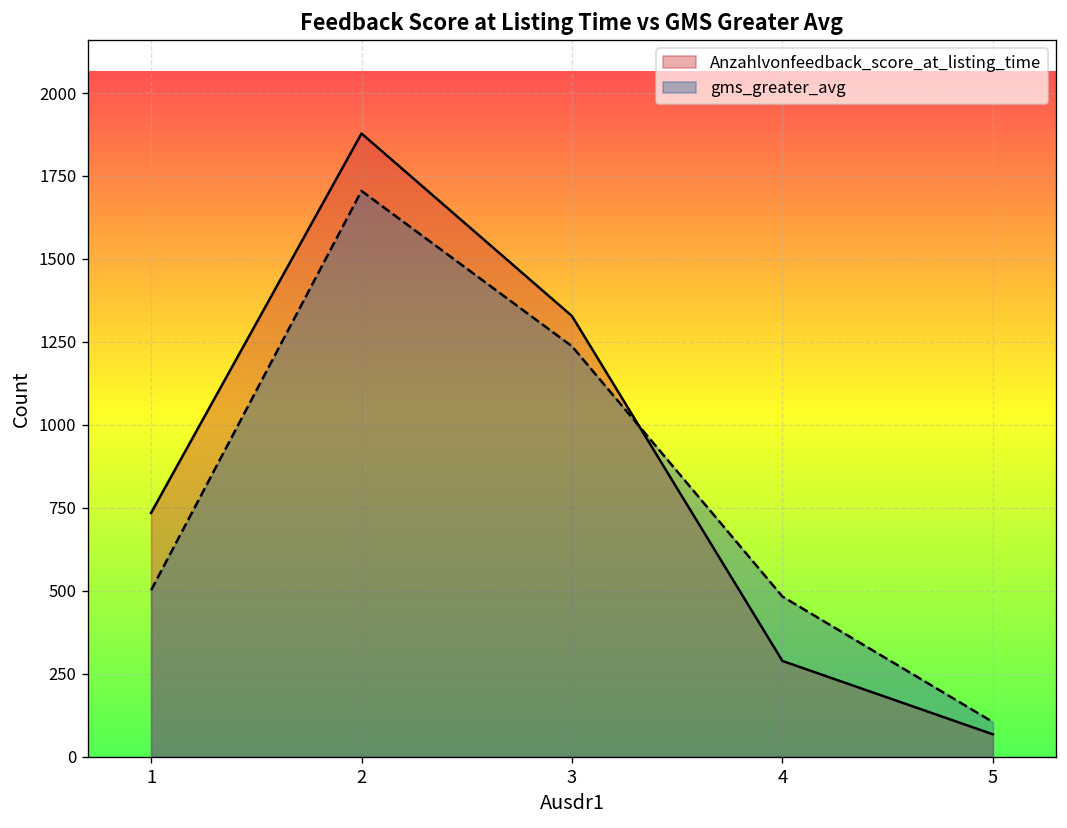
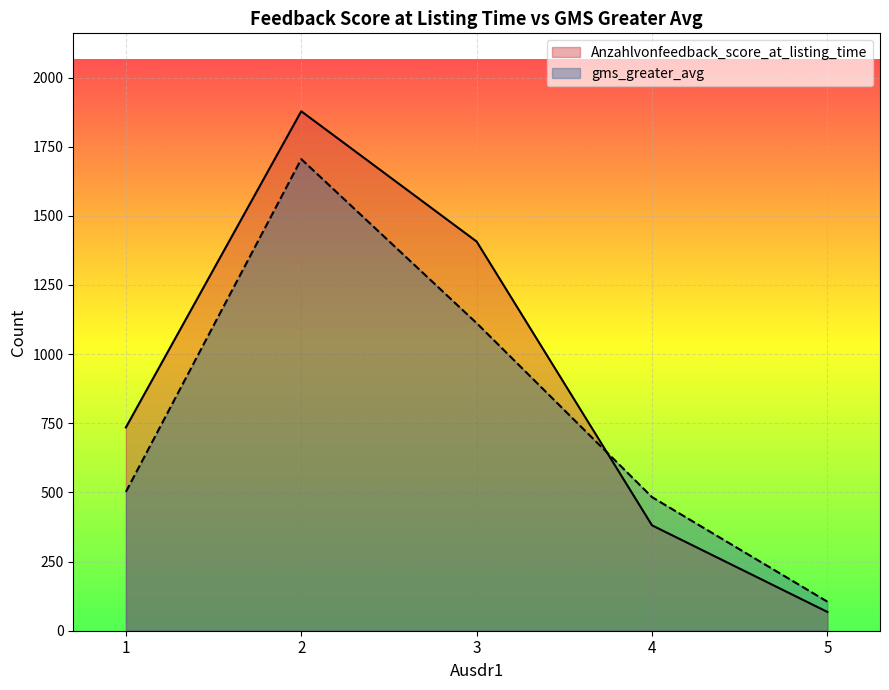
Anzahlvonfeedback_score_at_listing_time, 3: 1330 -> 1410
gms_greater_avg, 3: 1240 -> 1110
Anzahlvonfeedback_score_at_listing_time, 4: 290 -> 380
